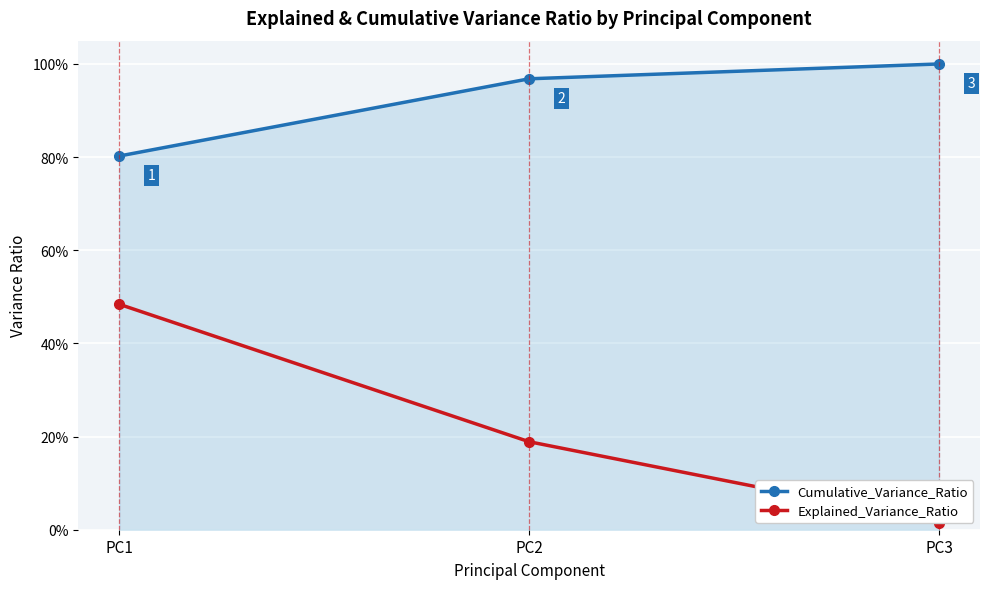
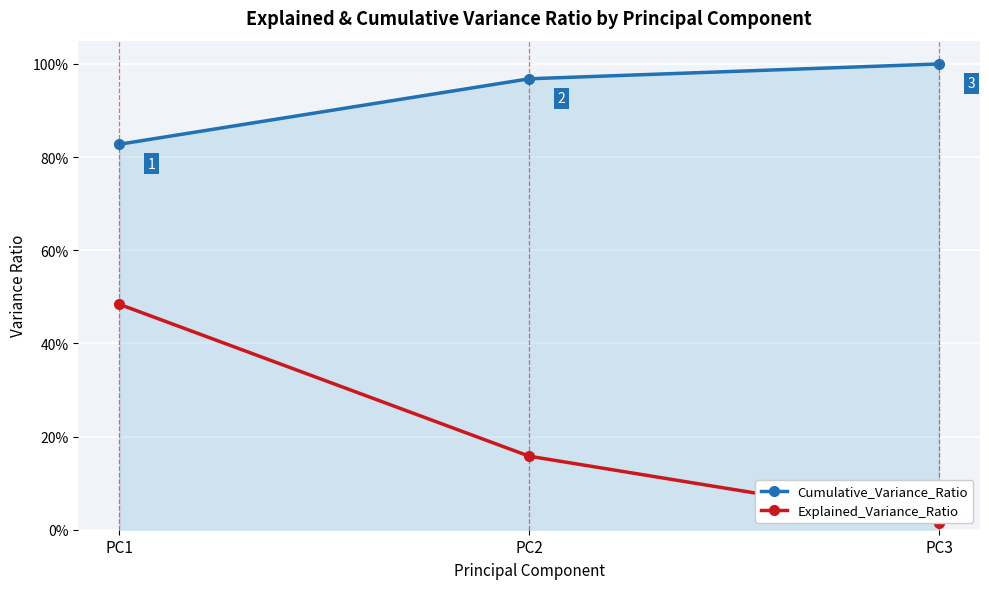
Cumulative_Variance_Ratio, PC1: 80% -> 83%
Explained_Variance_Ratio, PC2: 19% -> 16%
